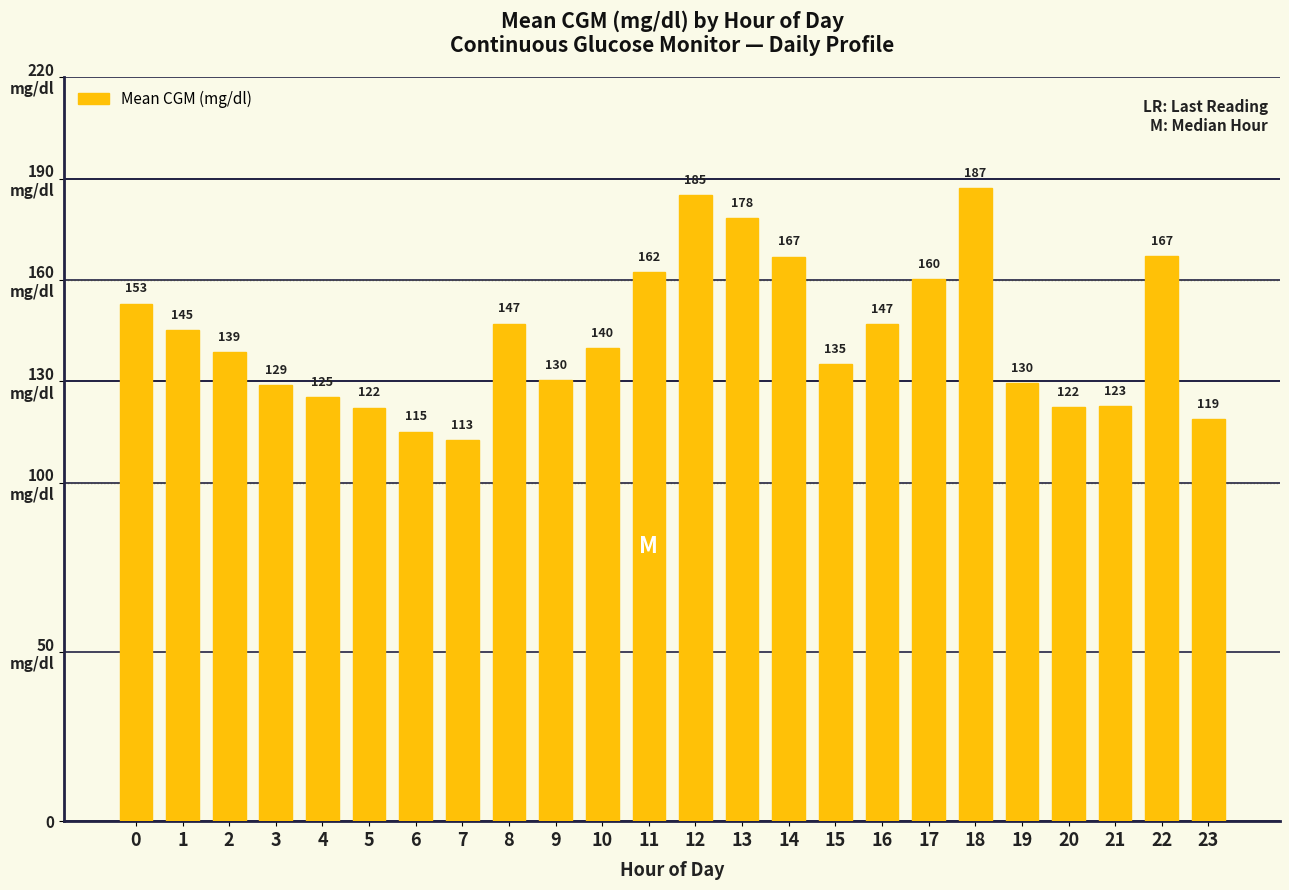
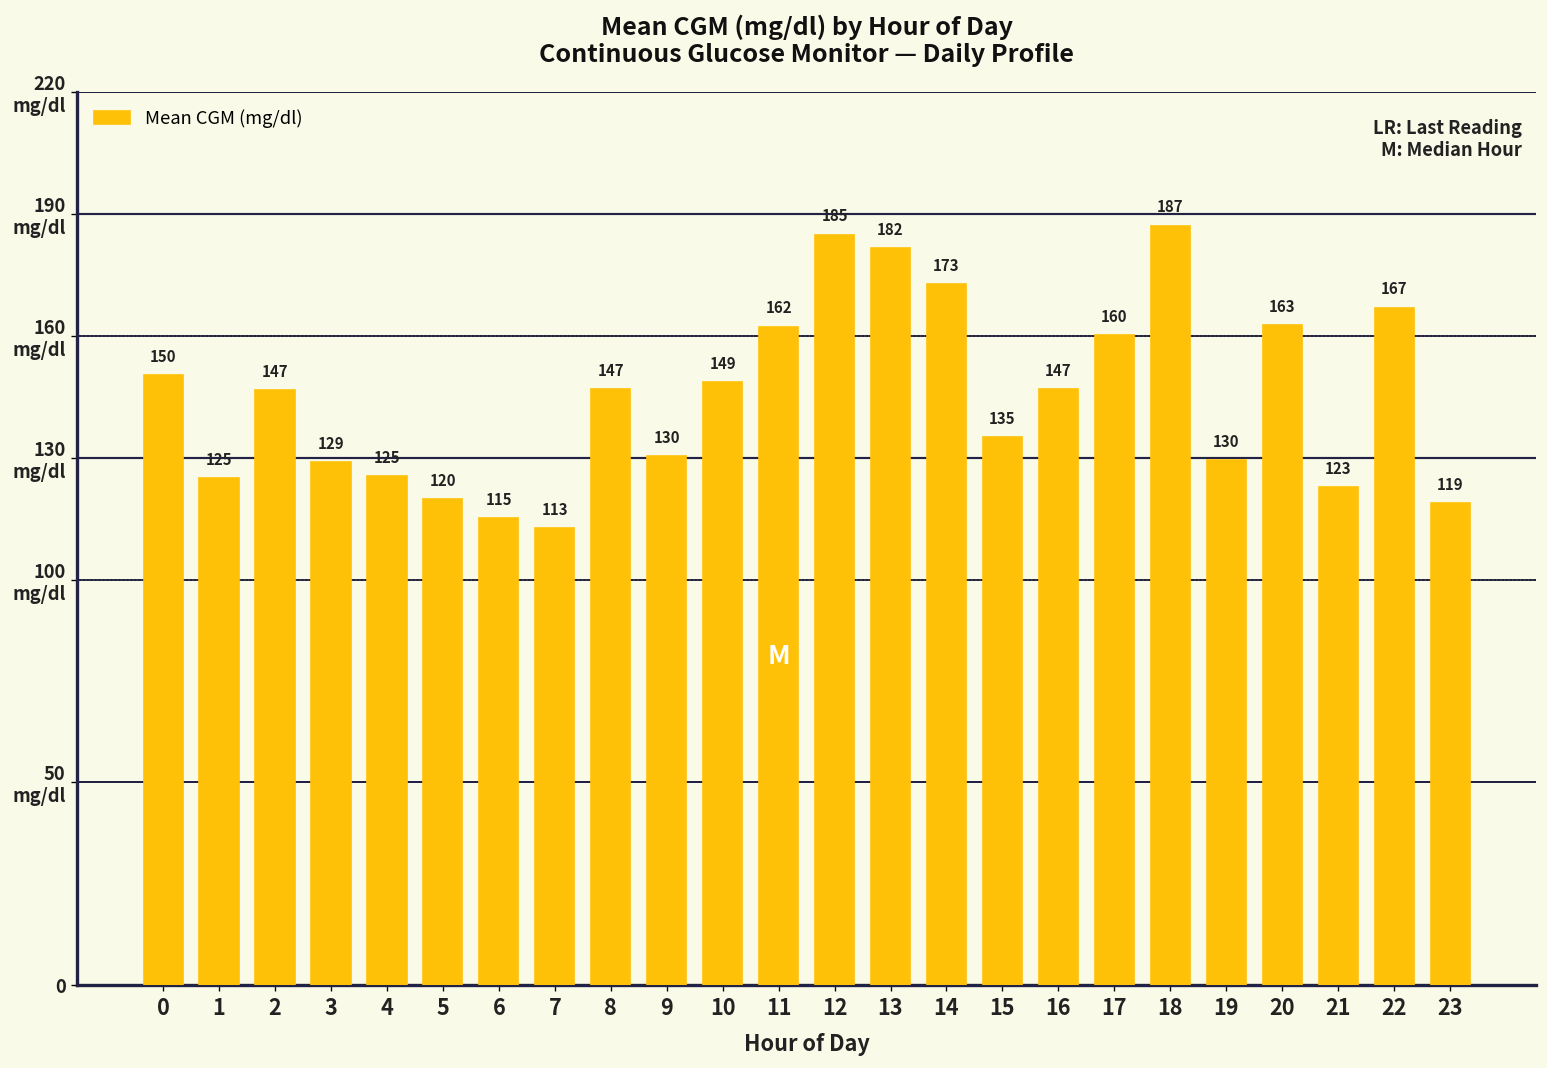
0: 153 -> 150
1: 145 -> 125
2: 139 -> 147
5: 122 -> 120
10: 140 -> 149
13: 178 -> 182
14: 167 -> 173
20: 122 -> 163
